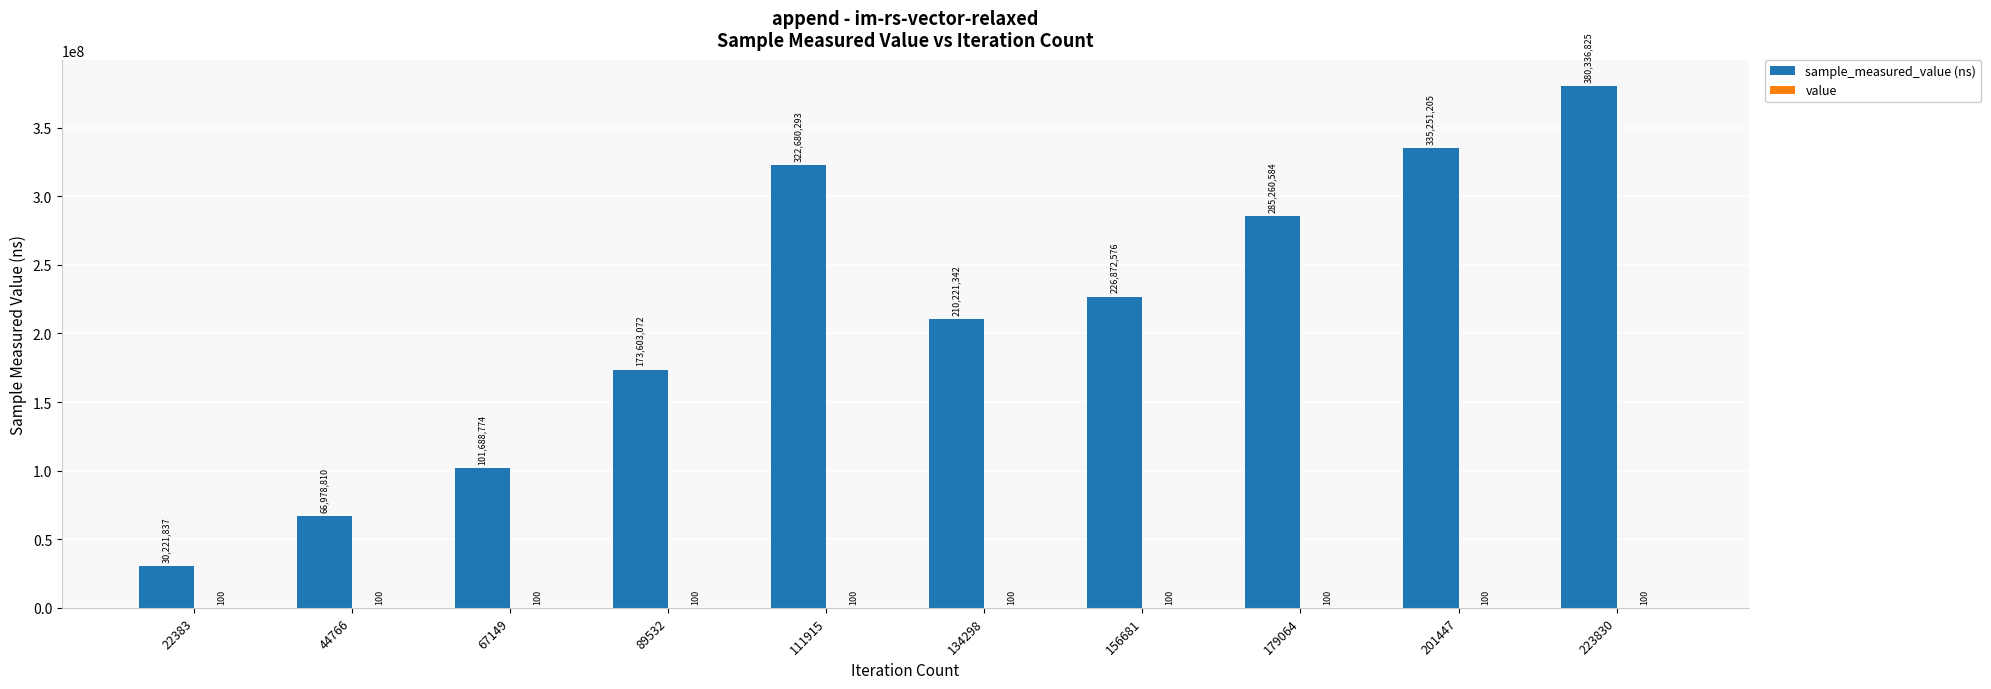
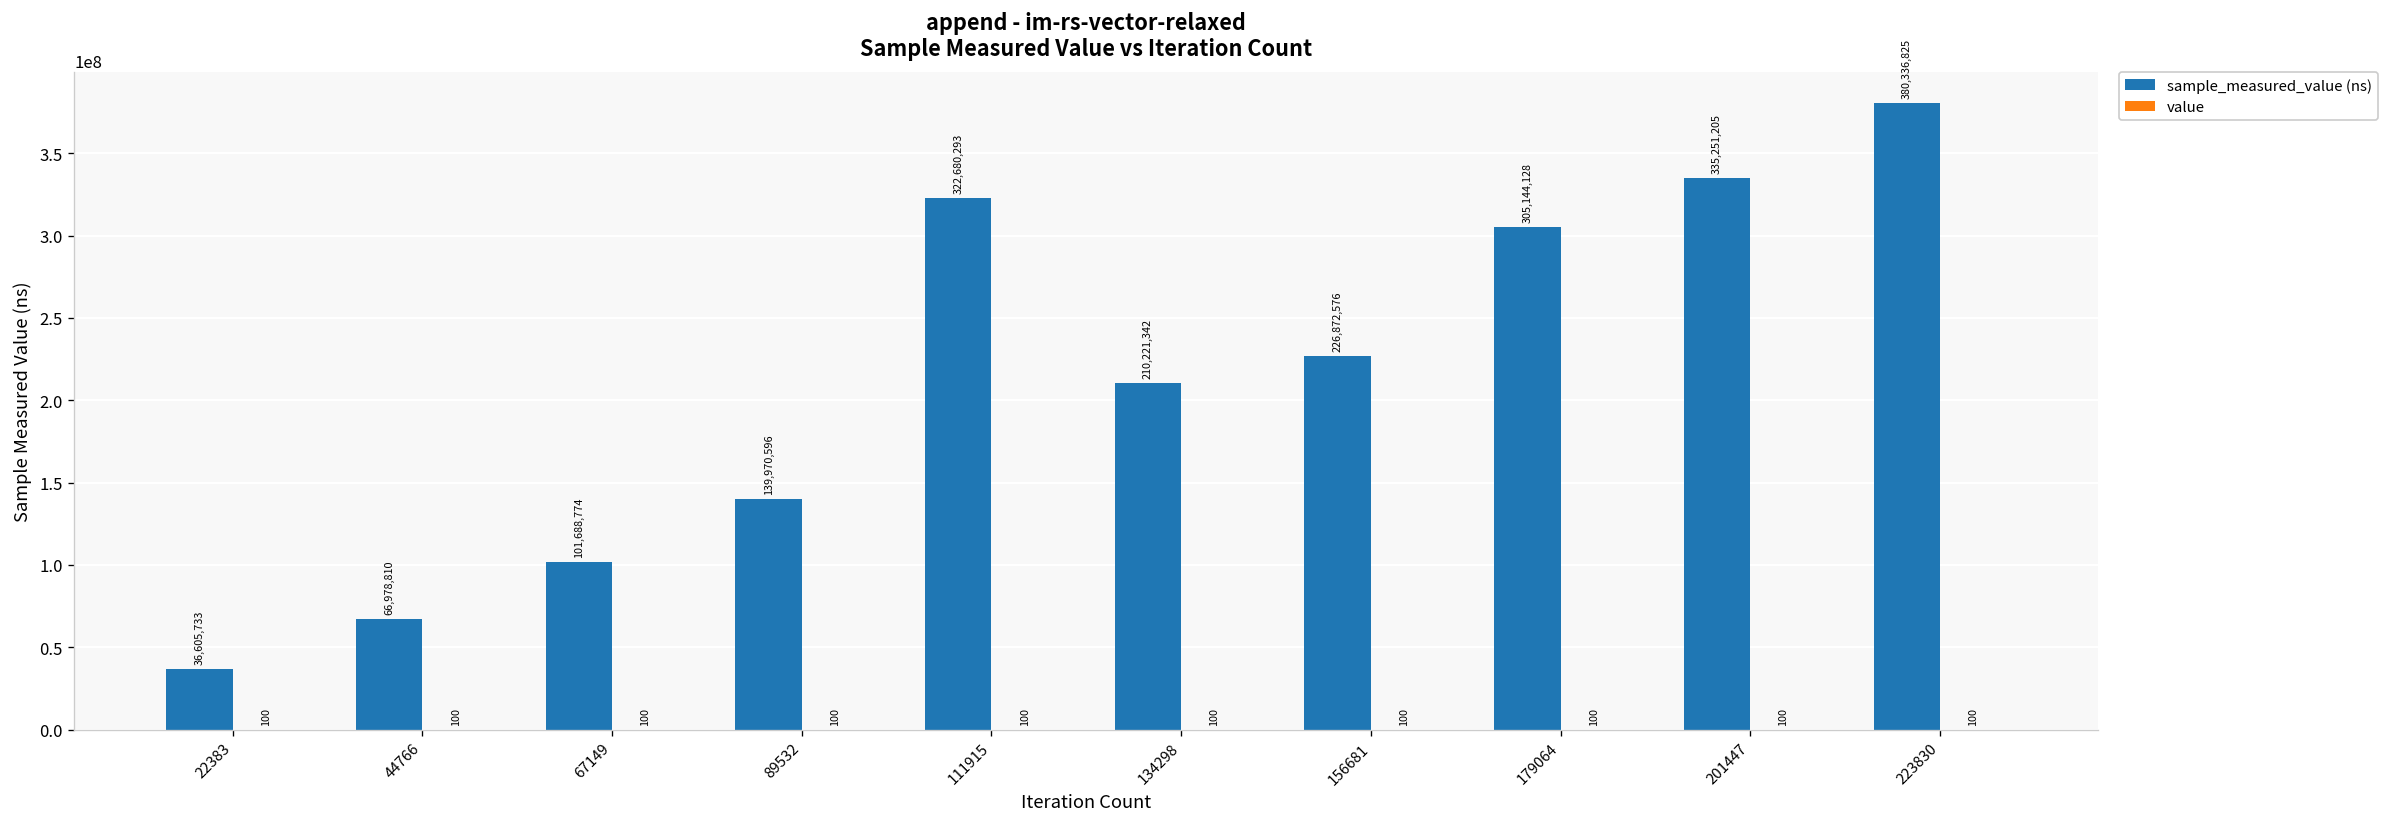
sample_measured_value (ns), 22383: 30,221,837 -> 36,605,733
sample_measured_value (ns), 89532: 173,603,072 -> 139,970,596
sample_measured_value (ns), 179064: 285,260,584 -> 305,144,128
